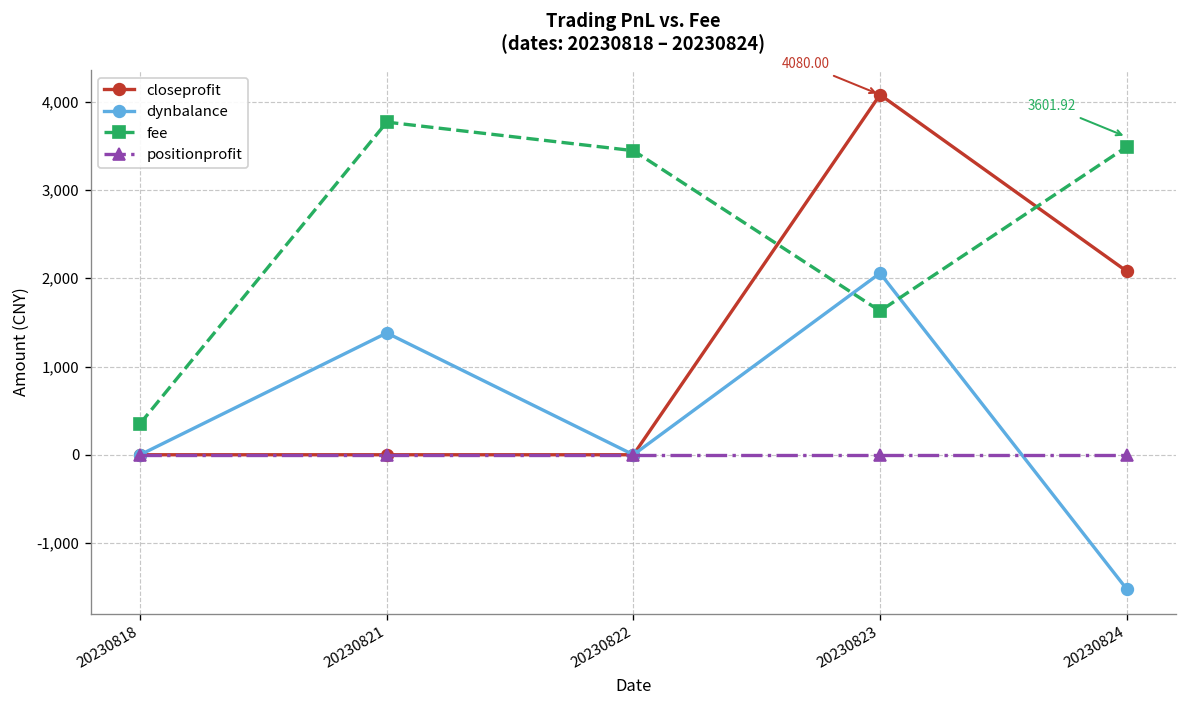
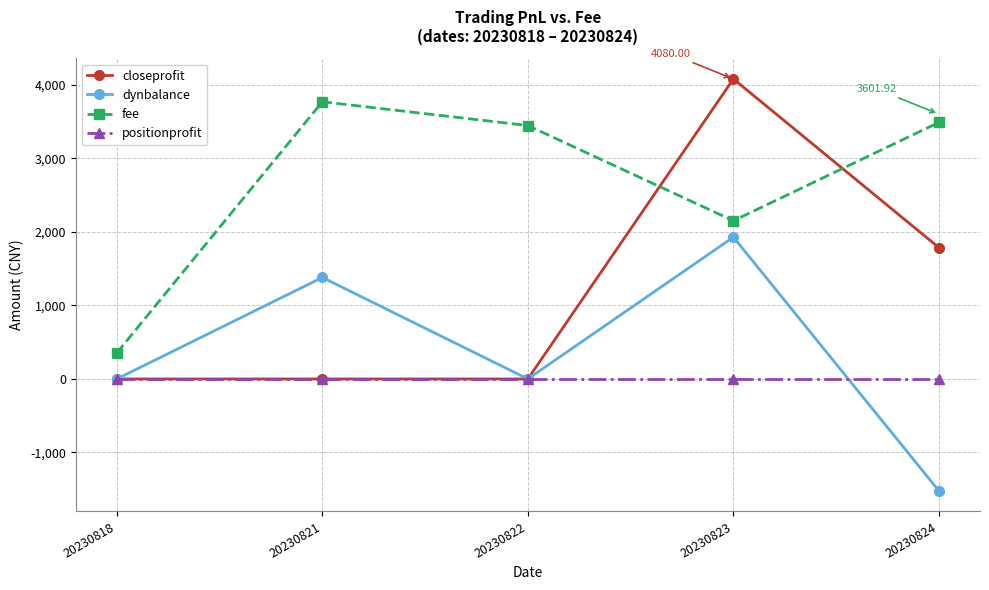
dynbalance, 20230823: 2,100 -> 1,900
fee, 20230823: 1,600 -> 2,200
closeprofit, 20230824: 2,100 -> 1,800
